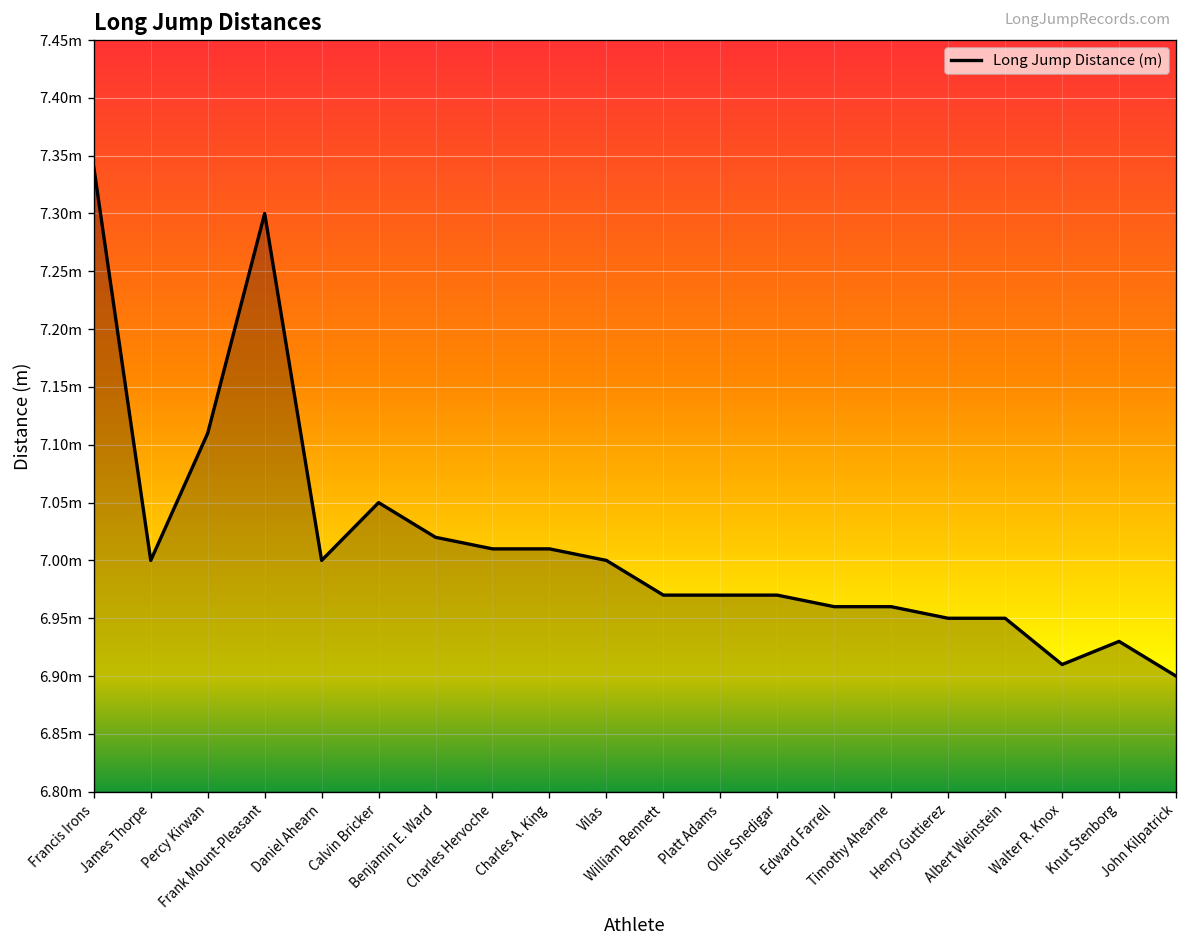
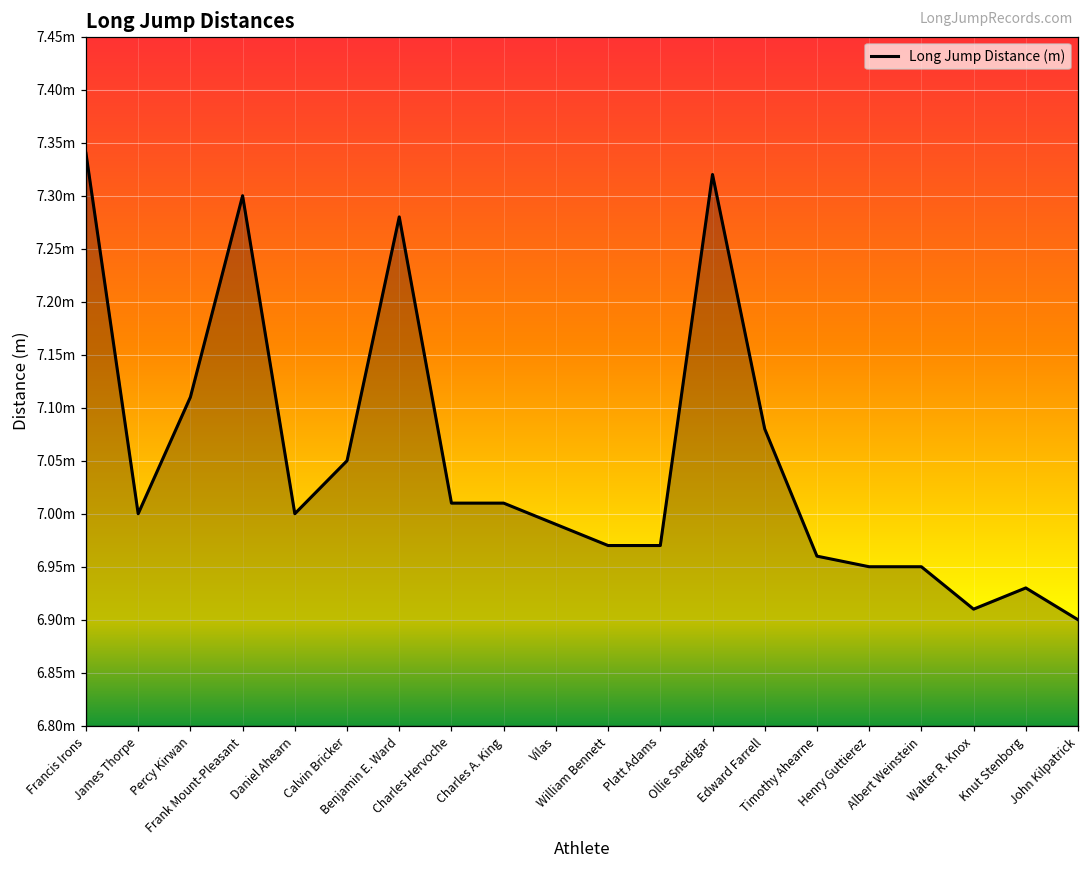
Benjamin E. Ward: 7.02m -> 7.28m
Vilas: 7.00m -> 6.99m
Ollie Snedigar: 6.97m -> 7.32m
Edward Farrell: 6.96m -> 7.08m
